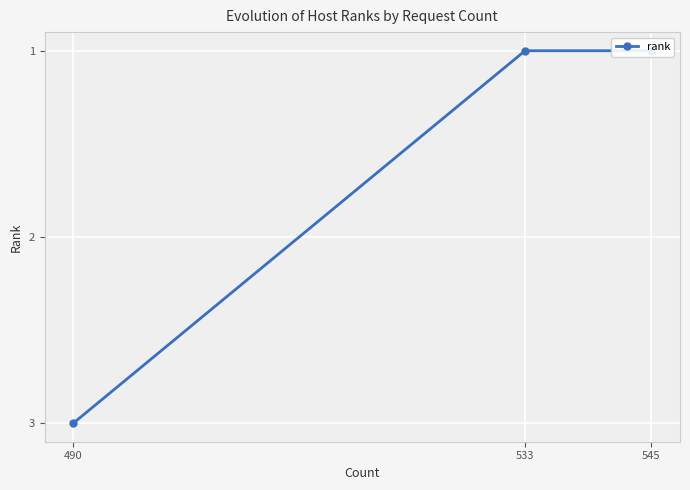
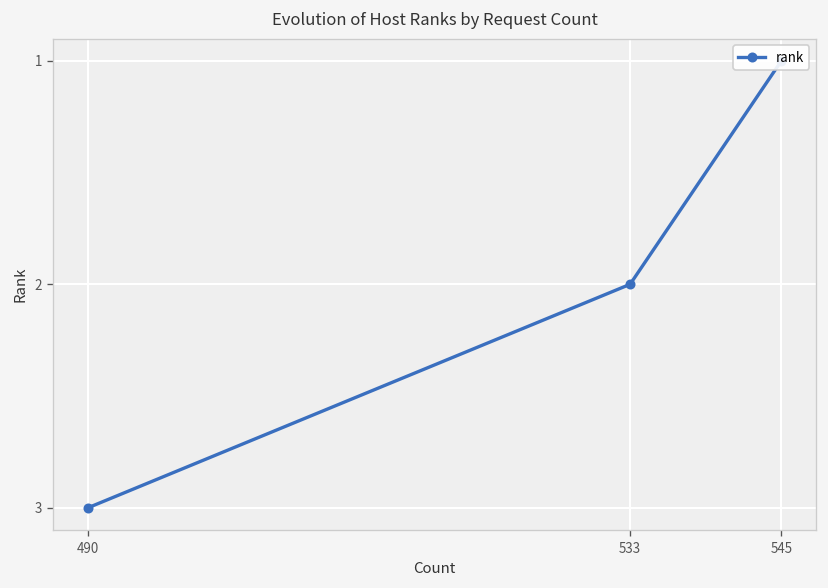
533: 1 -> 2
